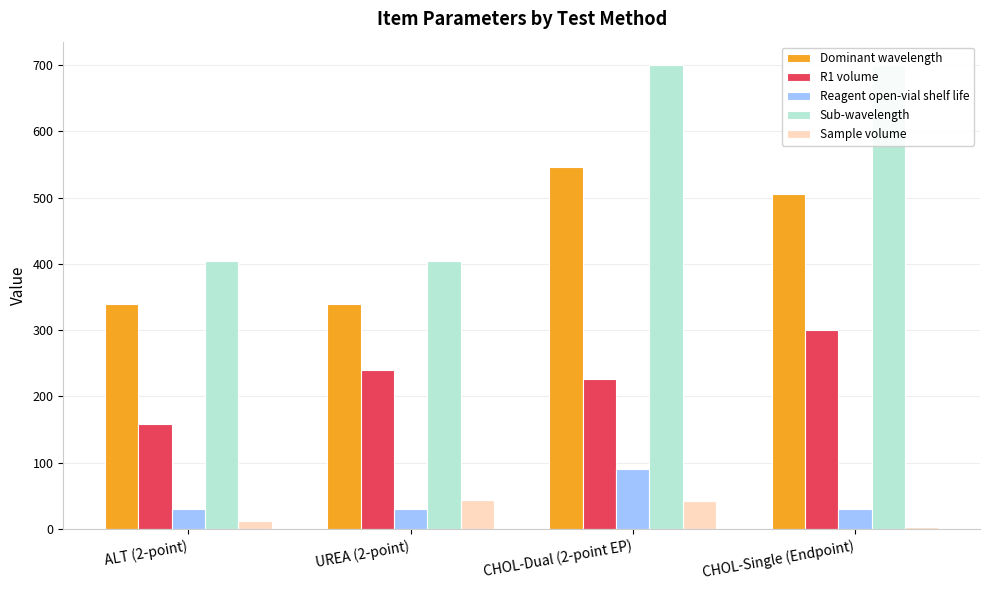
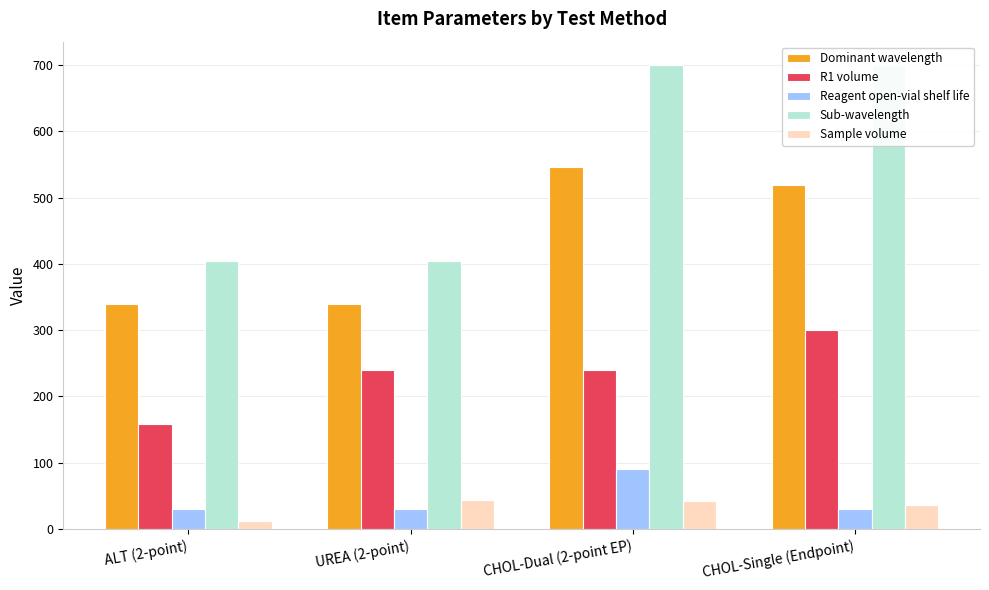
R1 volume, CHOL-Dual (2-point EP): 230 -> 240
Dominant wavelength, CHOL-Single (Endpoint): 510 -> 520
Sample volume, CHOL-Single (Endpoint): 0 -> 40
